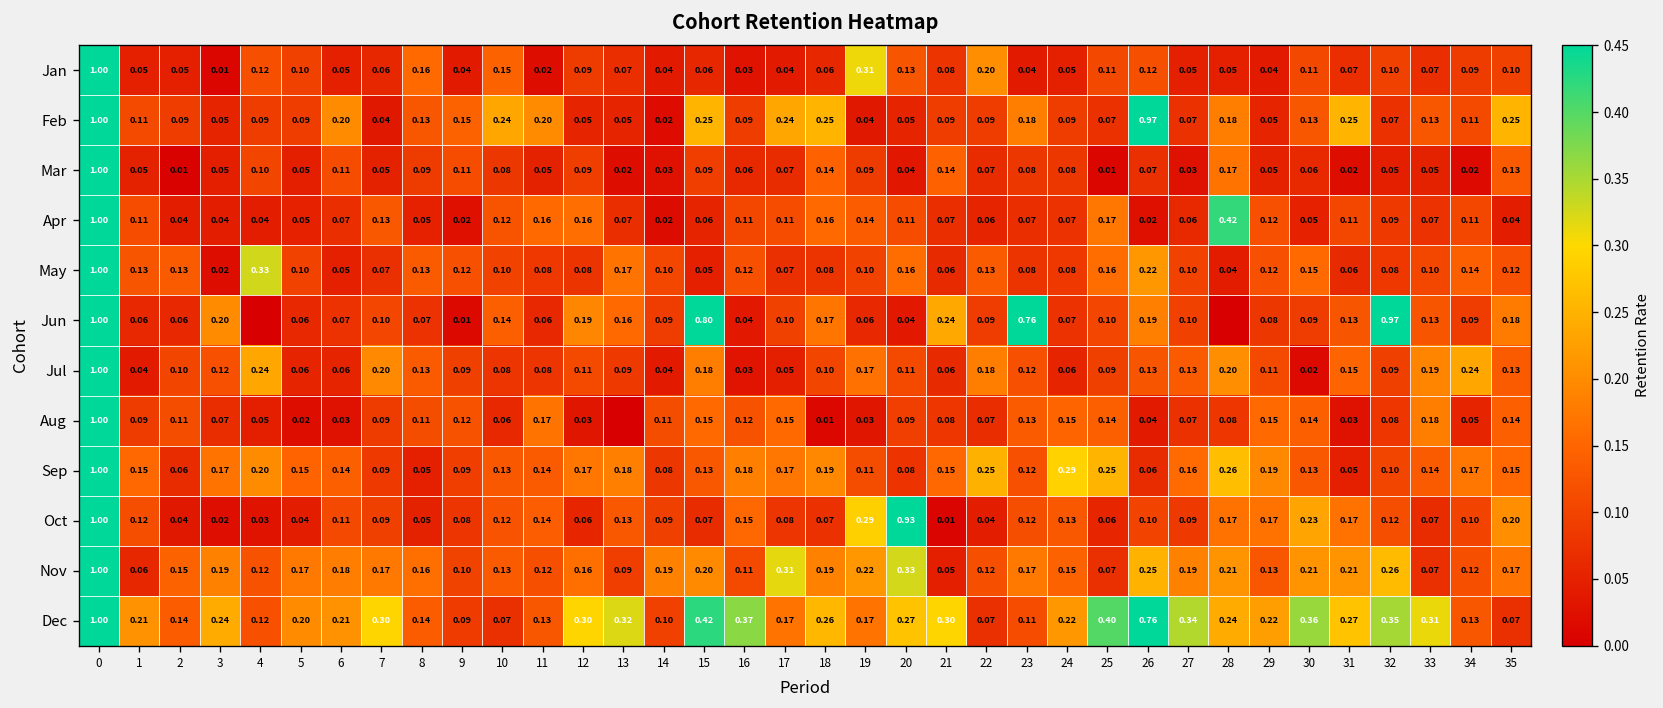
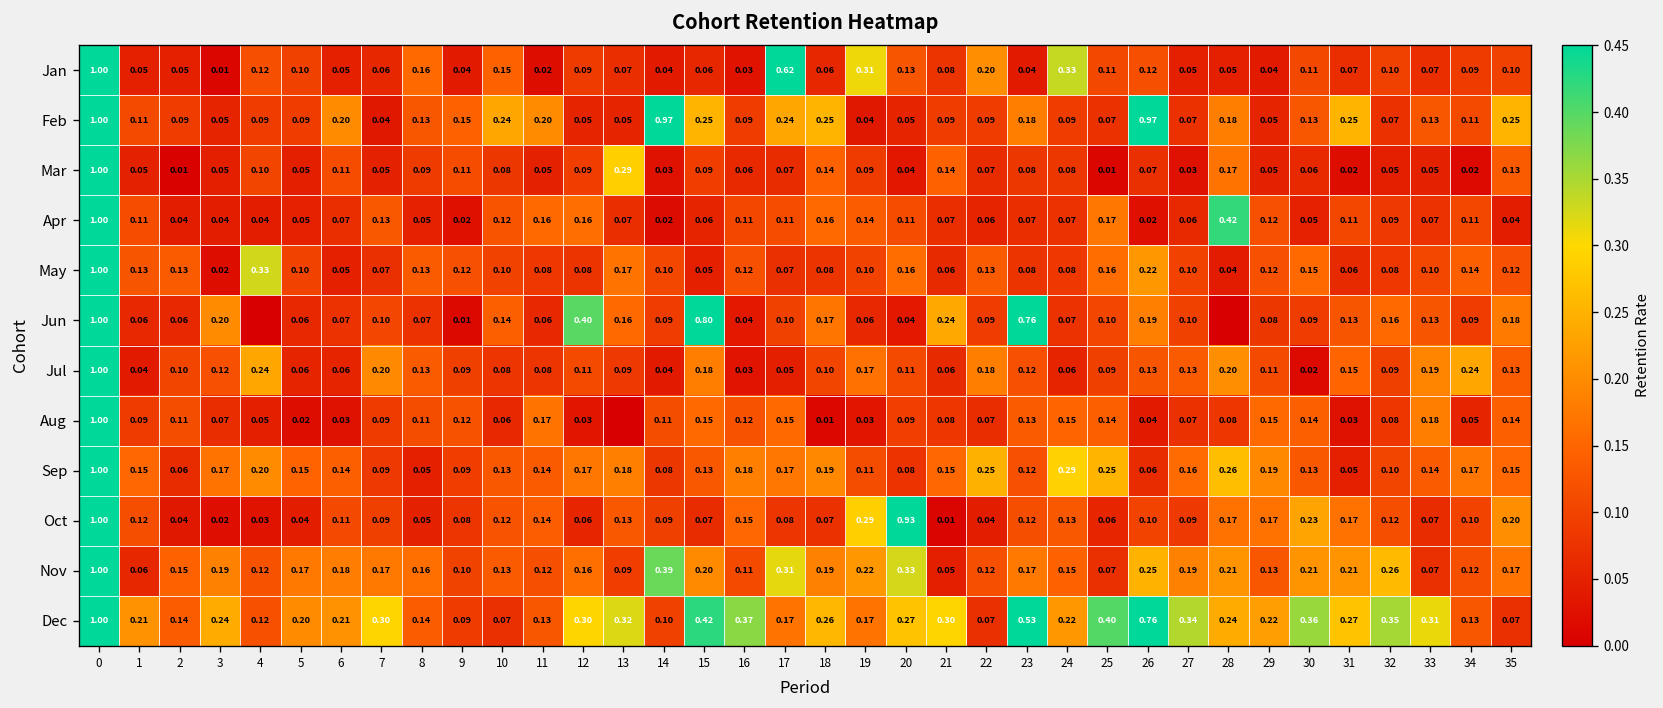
Jan, 17: 0.04 -> 0.62
Jan, 24: 0.05 -> 0.33
Feb, 14: 0.02 -> 0.97
Mar, 13: 0.02 -> 0.29
Jun, 12: 0.19 -> 0.40
Jun, 32: 0.97 -> 0.16
Nov, 14: 0.19 -> 0.39
Dec, 23: 0.11 -> 0.53
